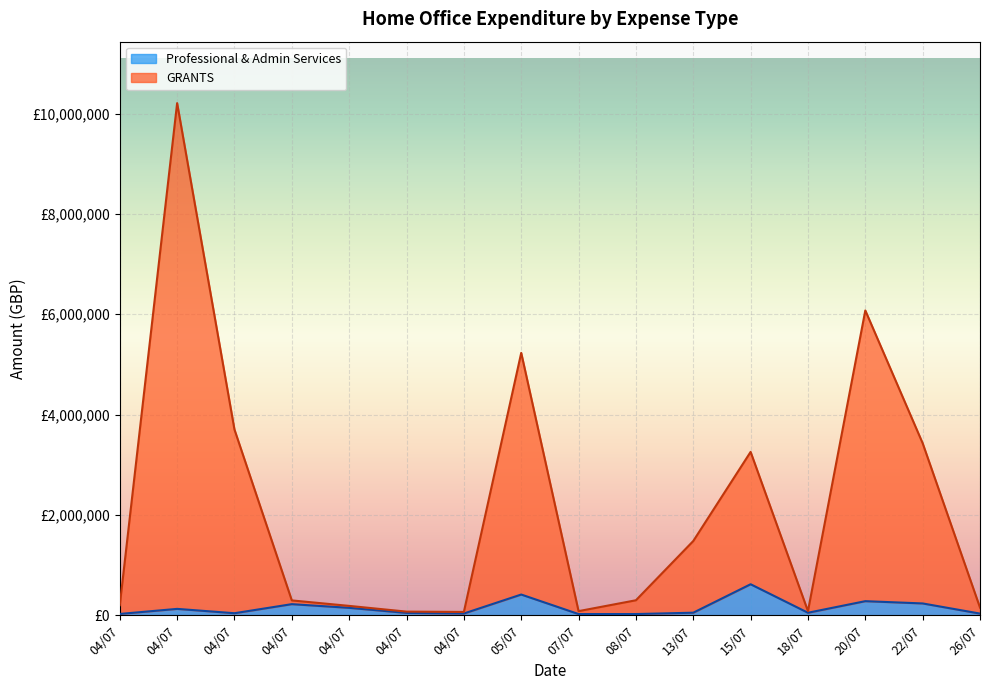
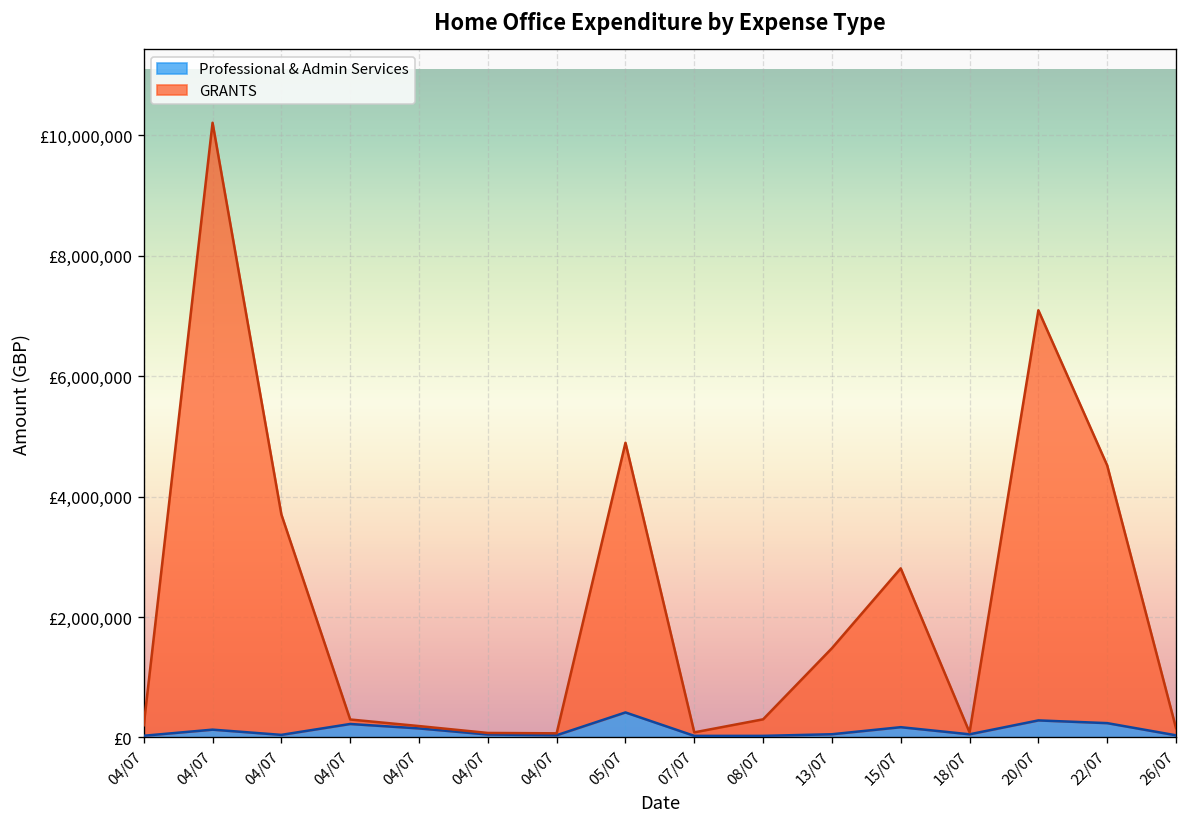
GRANTS, 05/07: £4,800,000 -> £4,500,000
Professional & Admin Services, 15/07: £600,000 -> £200,000
GRANTS, 20/07: £5,800,000 -> £6,800,000
GRANTS, 22/07: £3,200,000 -> £4,300,000
